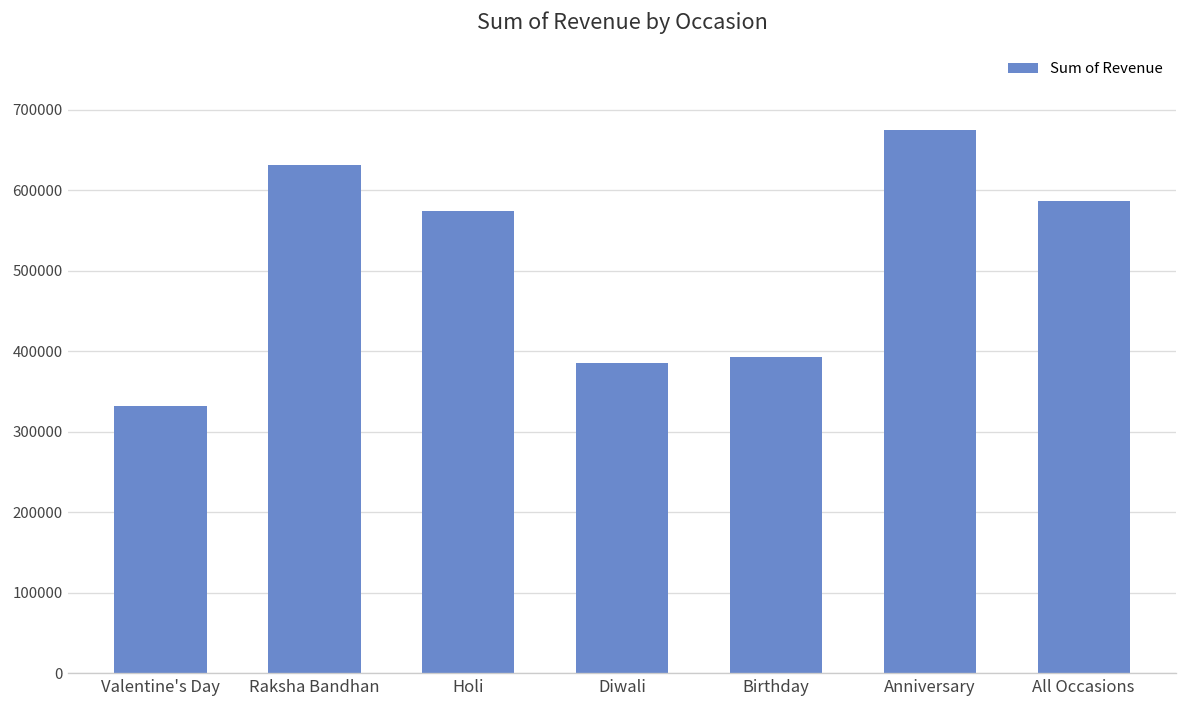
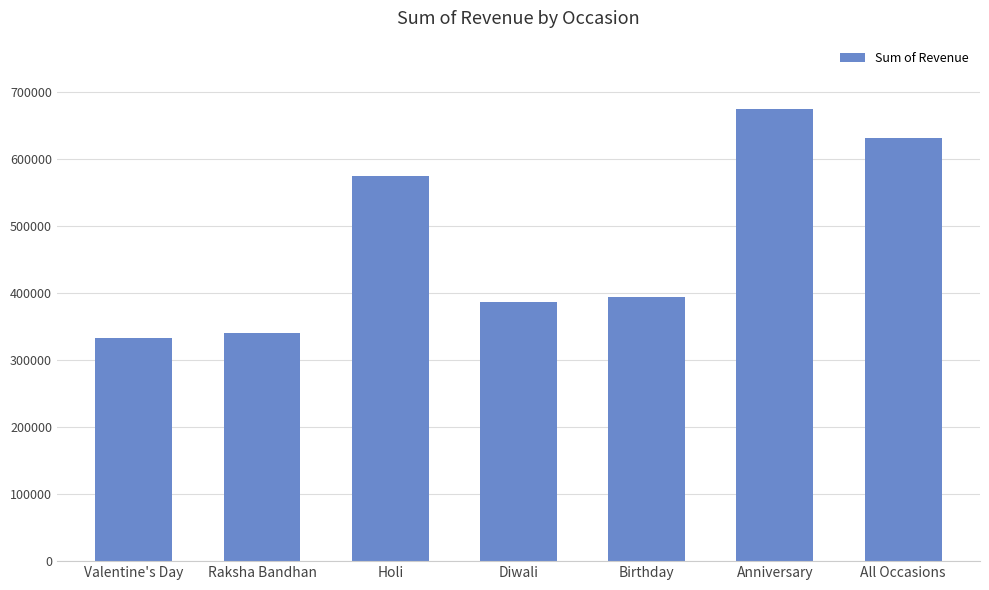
Raksha Bandhan: 630000 -> 340000
All Occasions: 590000 -> 630000
